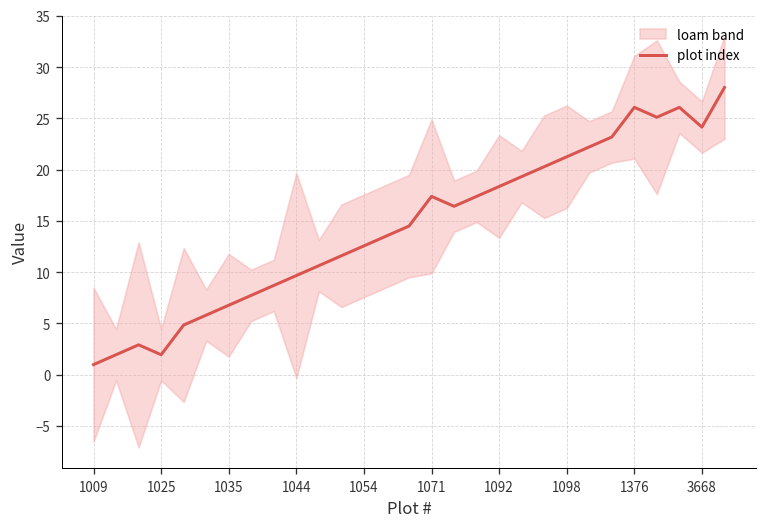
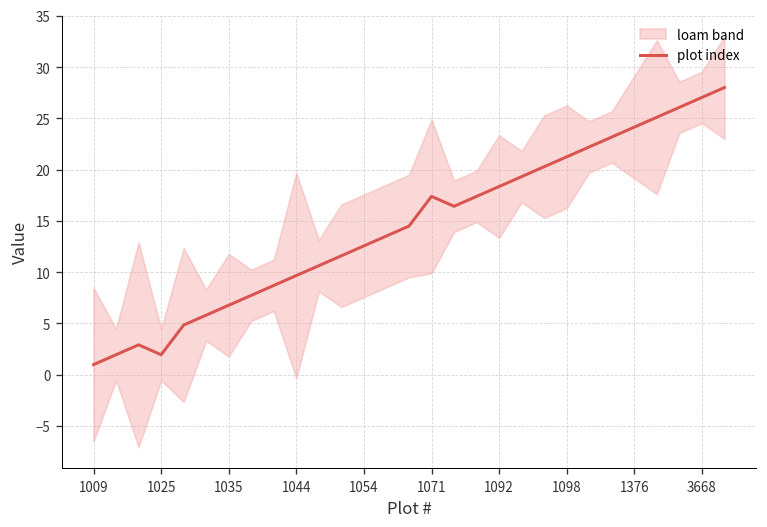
plot index, 1376: 26 -> 24
plot index, 3668: 24 -> 27
